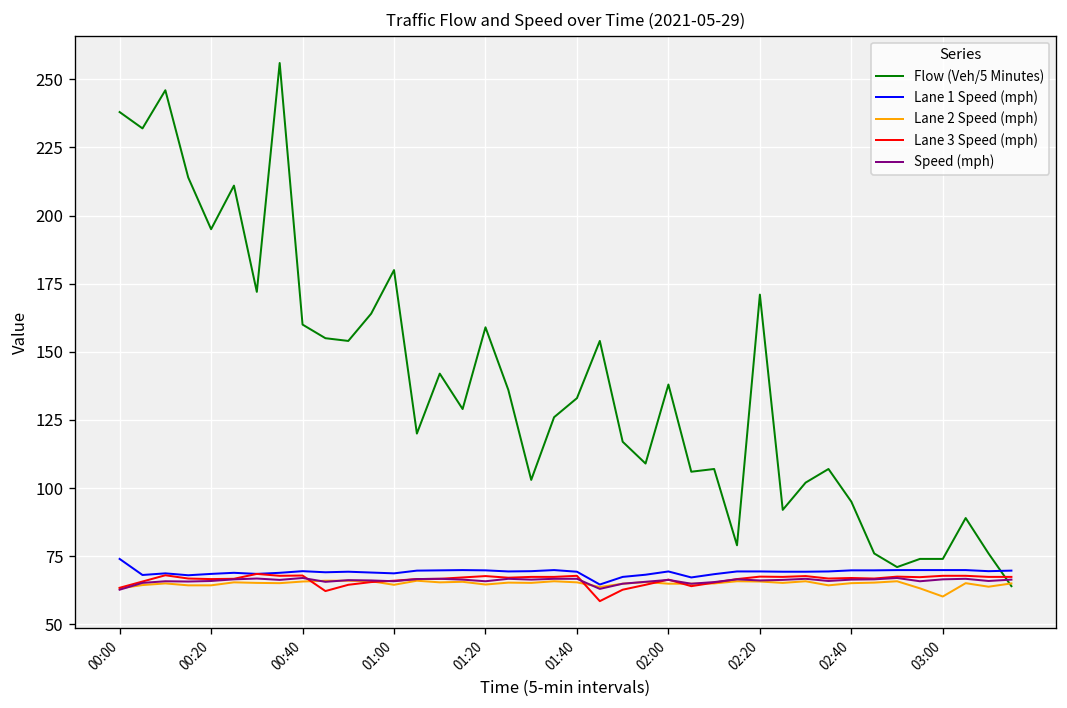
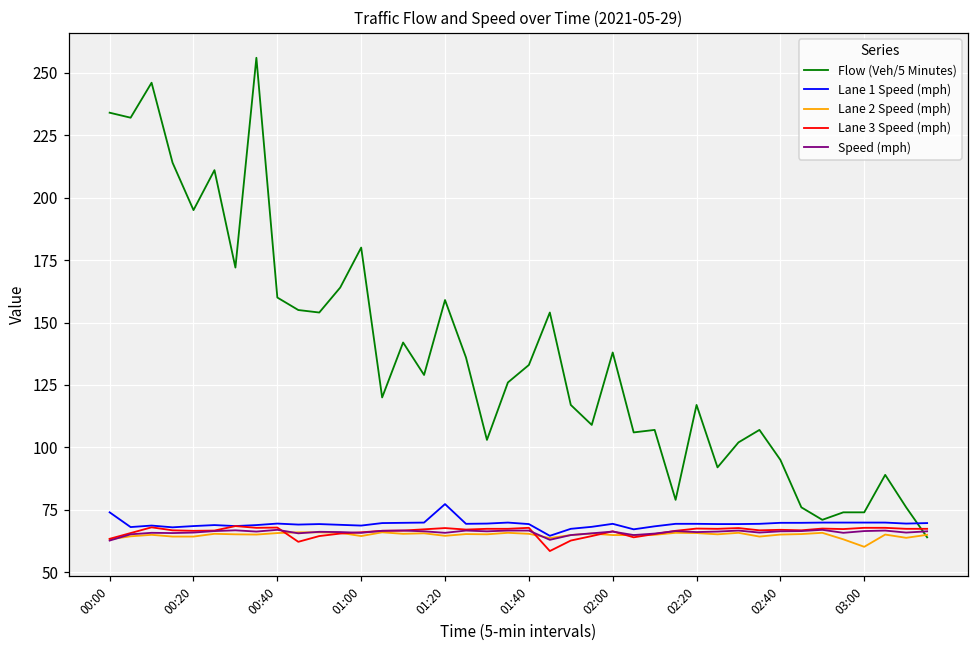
Flow (Veh/5 Minutes), 00:00: 238 -> 234
Lane 1 Speed (mph), 01:20: 70 -> 77
Flow (Veh/5 Minutes), 02:20: 171 -> 117
